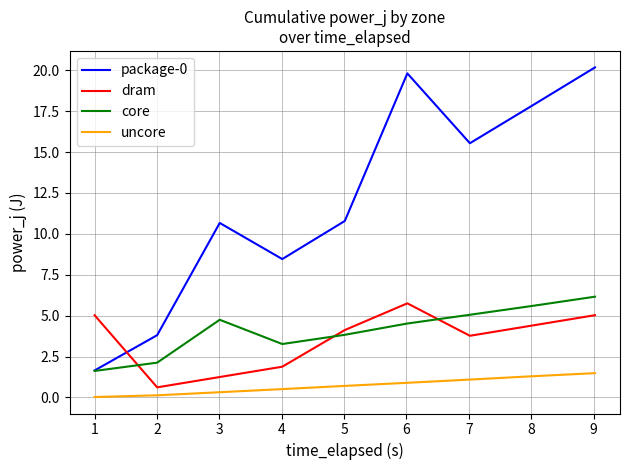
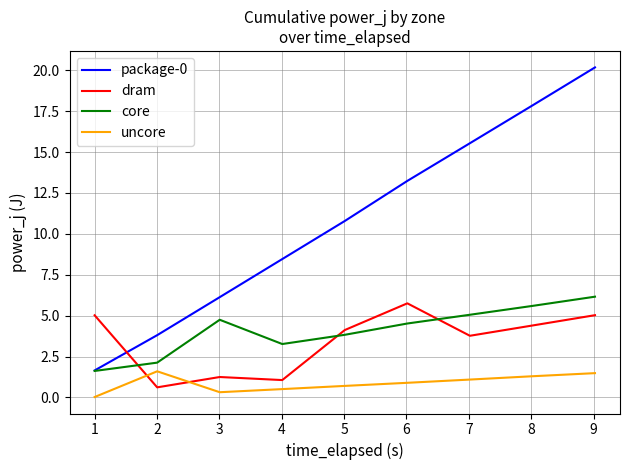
uncore, 2: 0.1 -> 1.6
package-0, 3: 10.7 -> 6.1
dram, 4: 1.9 -> 1.1
package-0, 6: 19.8 -> 13.2
